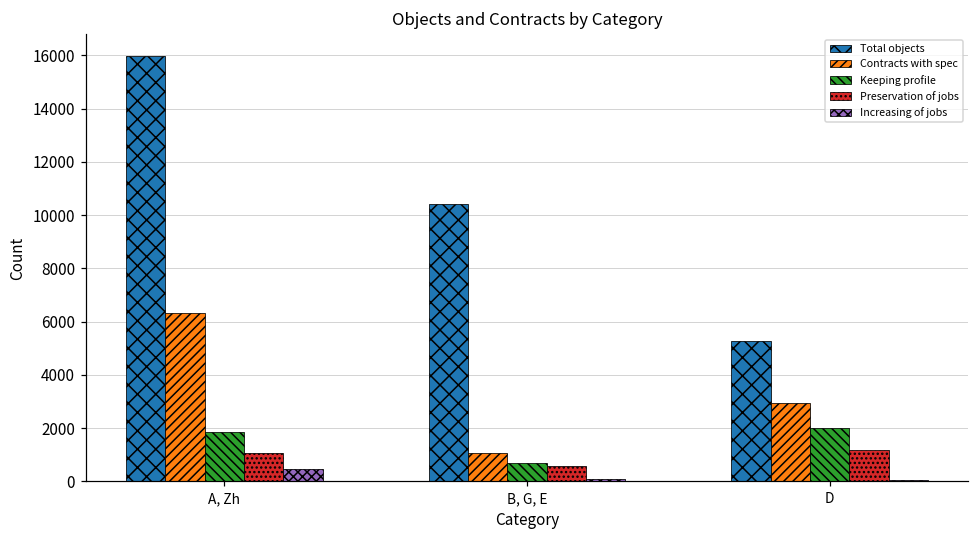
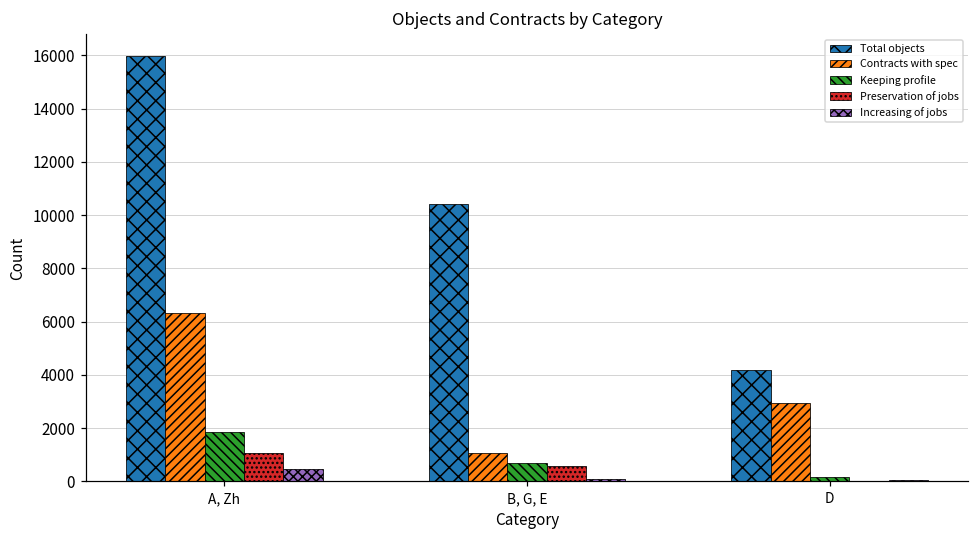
Total objects, D: 5300 -> 4200
Keeping profile, D: 2000 -> 200
Preservation of jobs, D: 1200 -> 0
